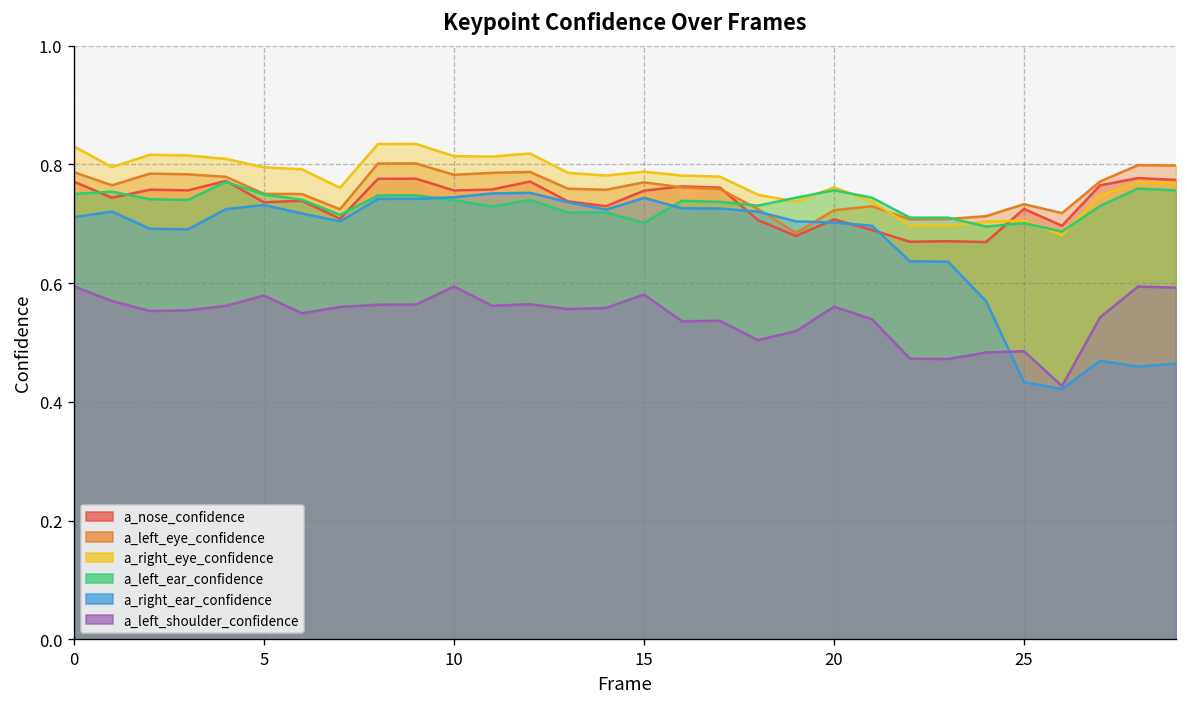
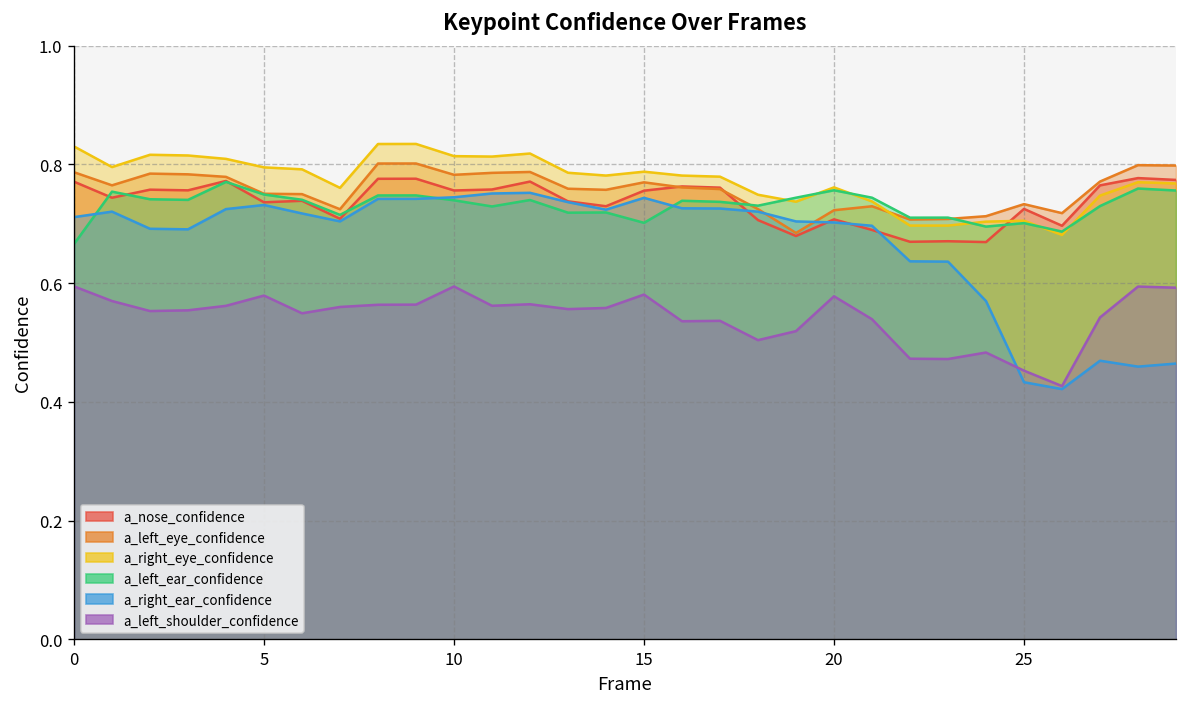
a_left_ear_confidence, 0: 0.75 -> 0.67
a_left_shoulder_confidence, 20: 0.56 -> 0.58
a_left_shoulder_confidence, 25: 0.49 -> 0.45
